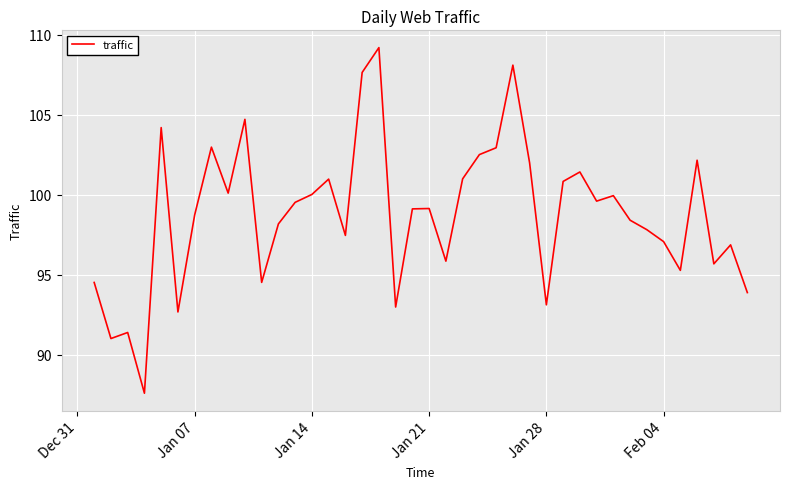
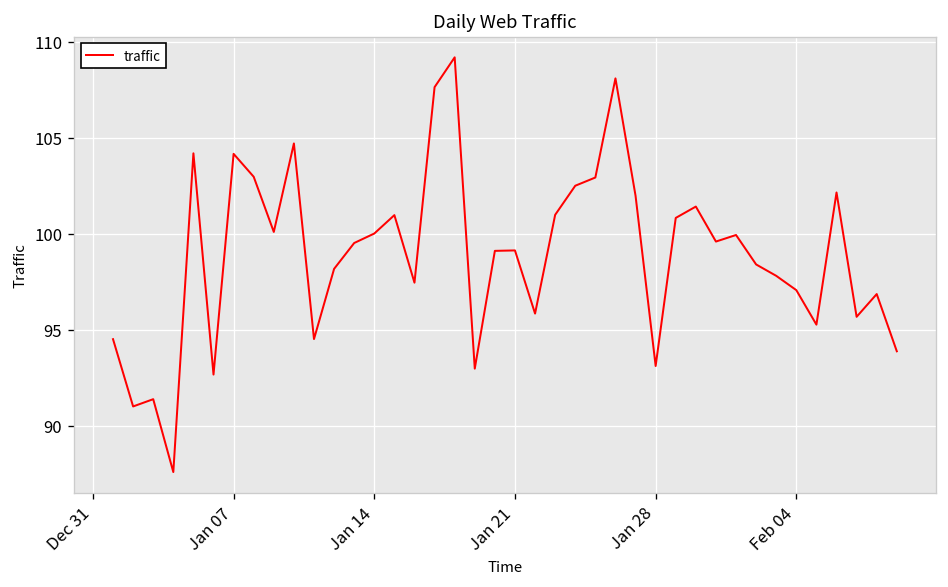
Jan 07: 98.7 -> 104.2
